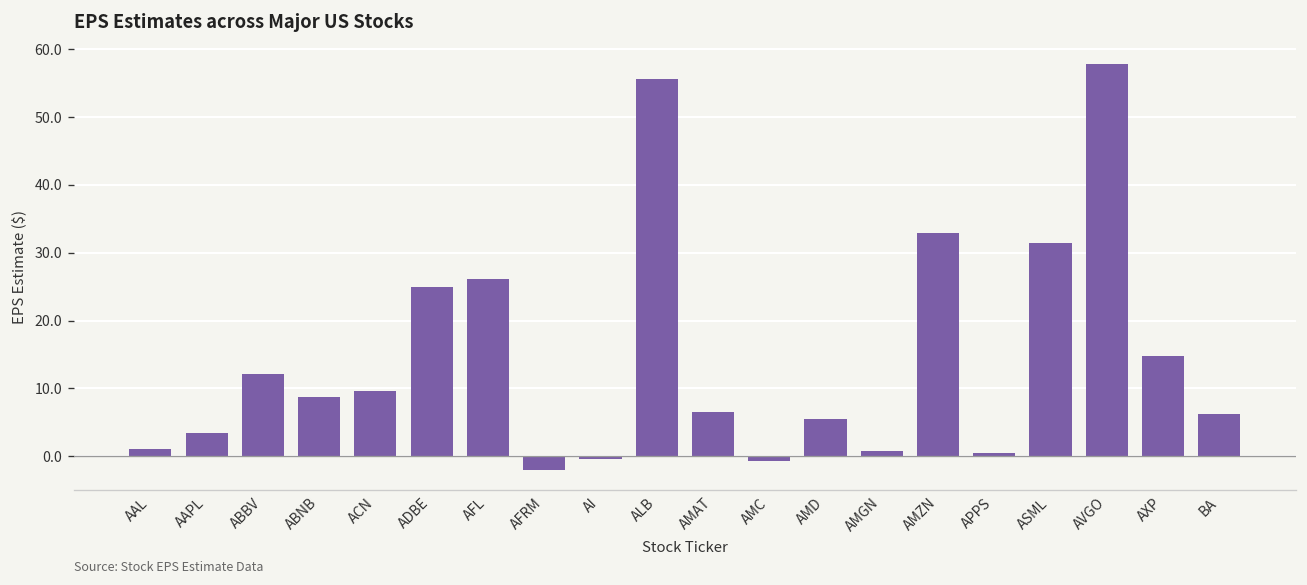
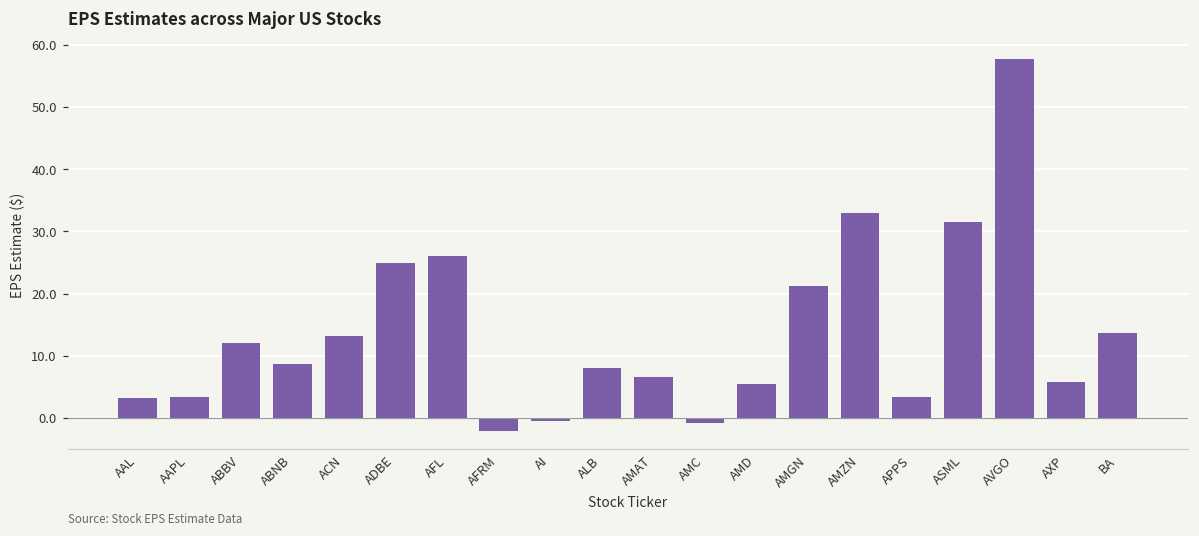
AAL: 1 -> 3
ACN: 10 -> 13
ALB: 56 -> 8
AMGN: 1 -> 21
APPS: 0 -> 3
AXP: 15 -> 6
BA: 6 -> 14
